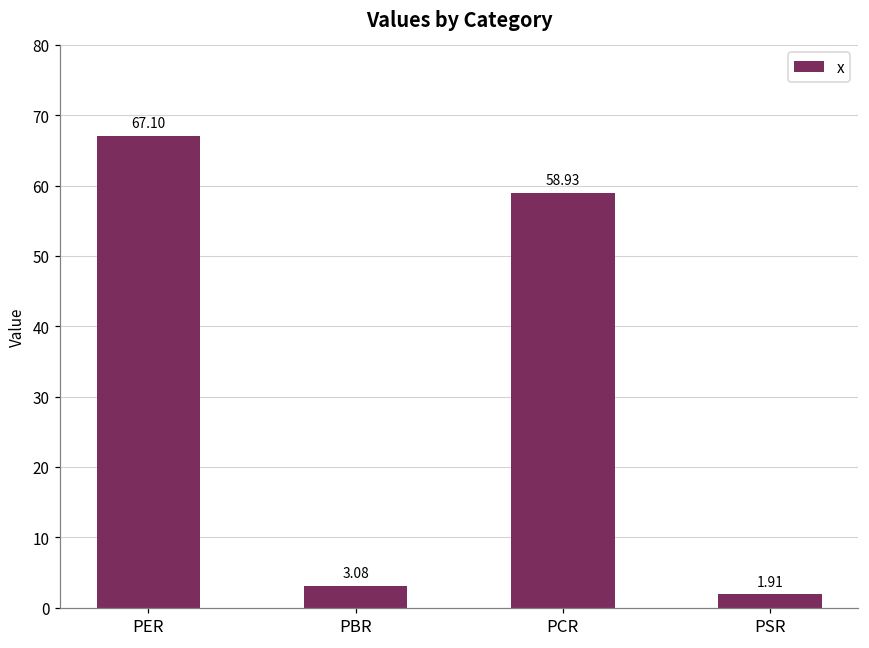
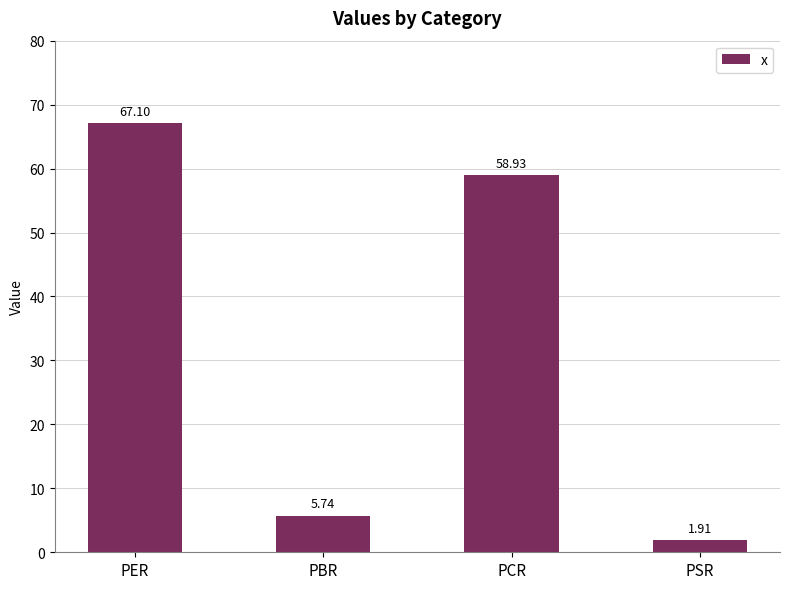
PBR: 3.08 -> 5.74
